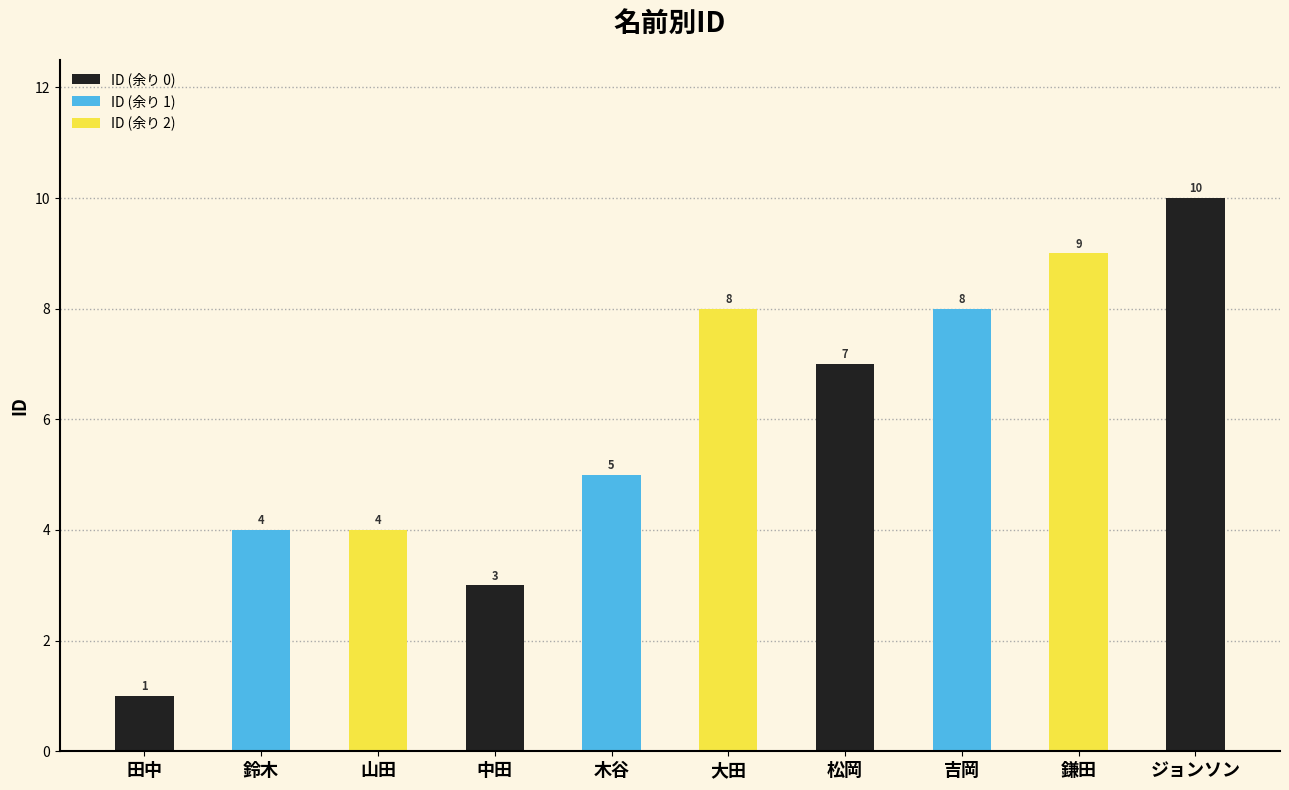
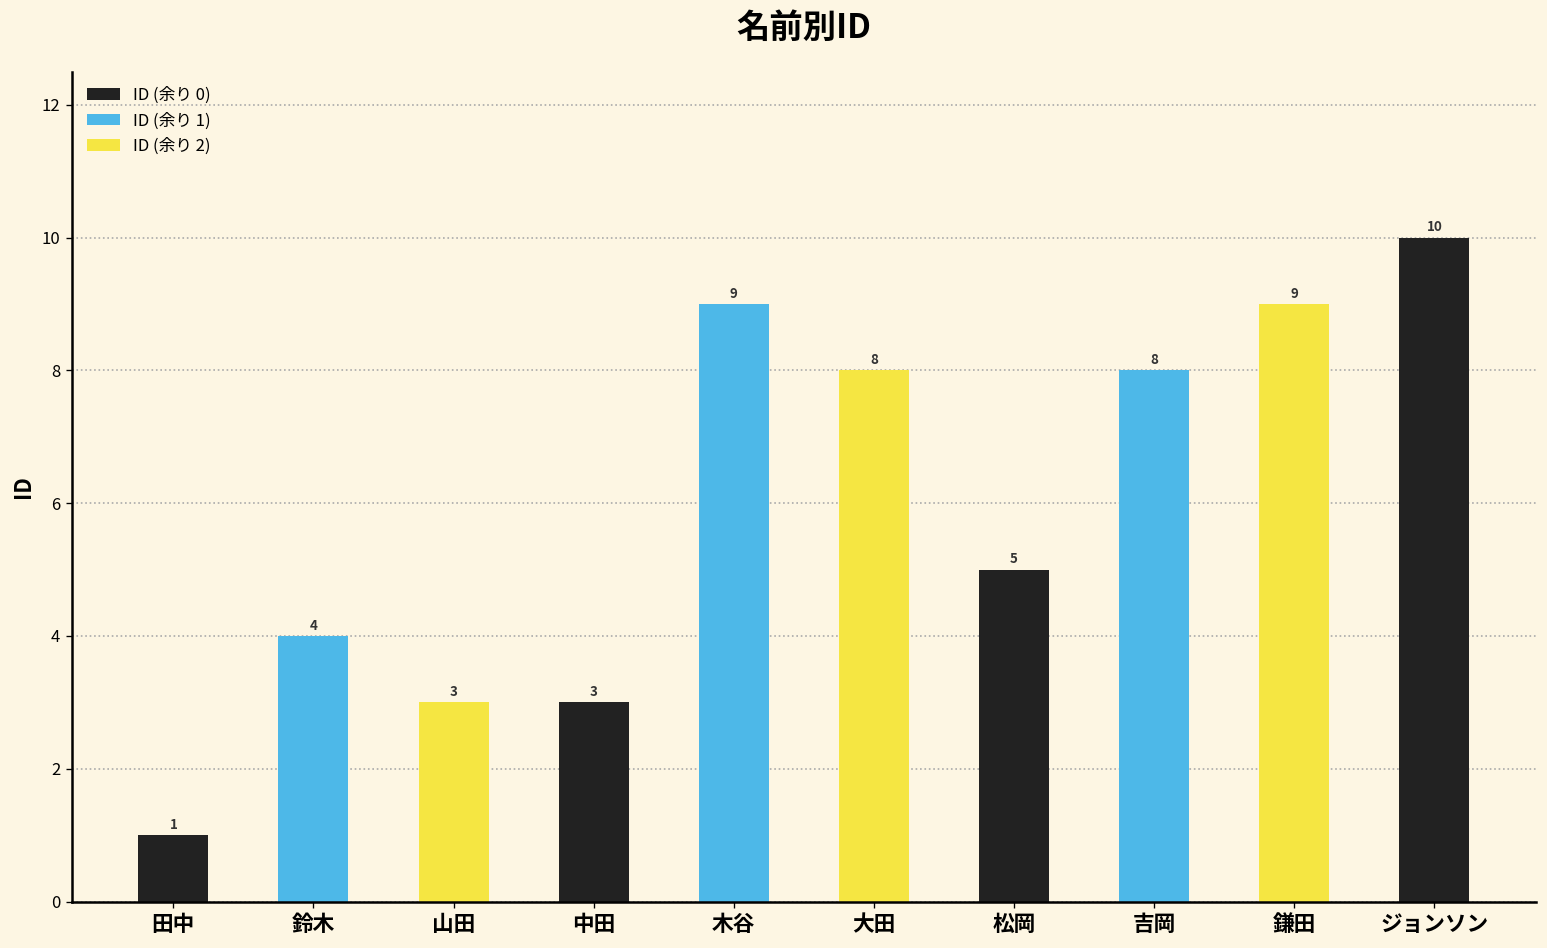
山田: 4 -> 3
木谷: 5 -> 9
松岡: 7 -> 5
